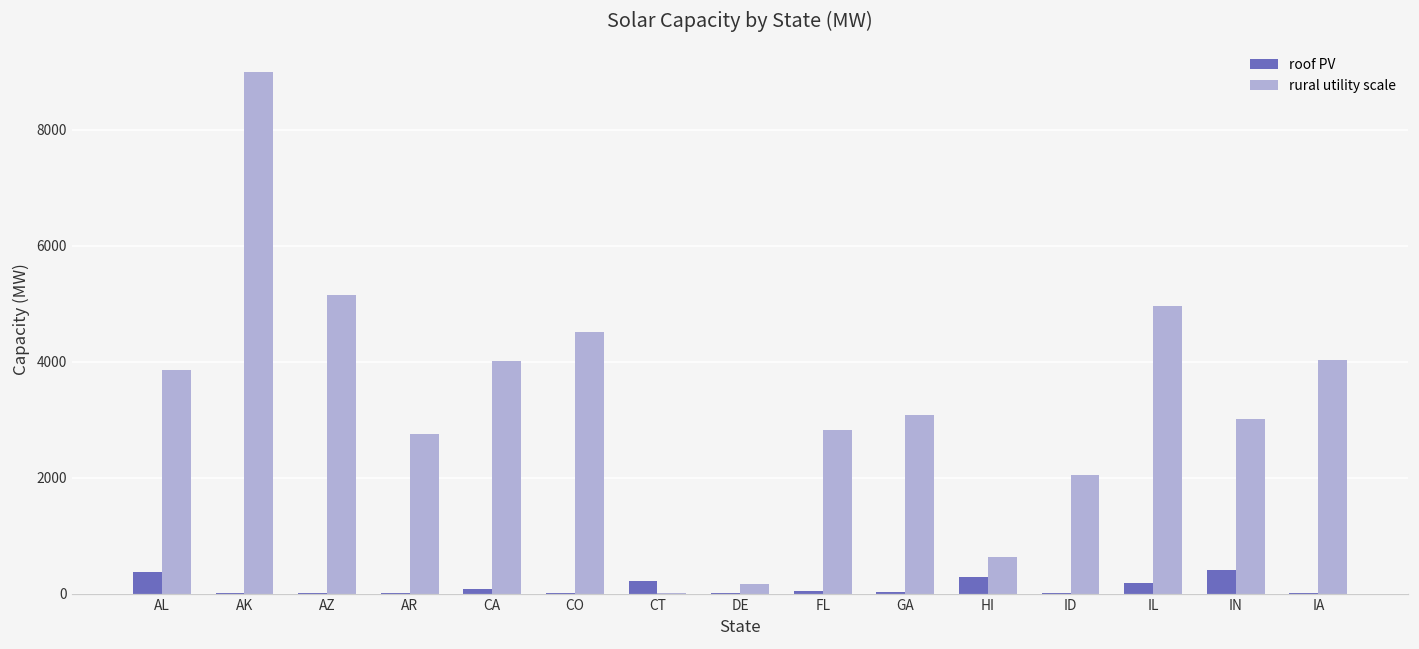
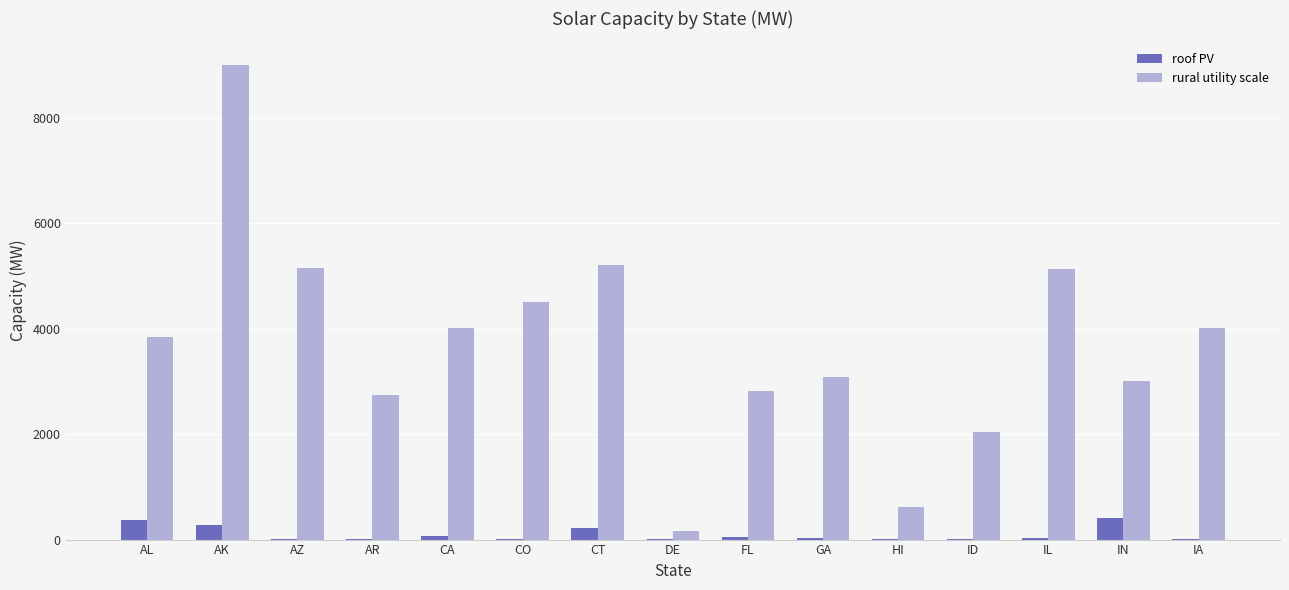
roof PV, AK: 0 -> 300
rural utility scale, CT: 0 -> 5200
roof PV, HI: 300 -> 0
roof PV, IL: 200 -> 0
rural utility scale, IL: 5000 -> 5100
